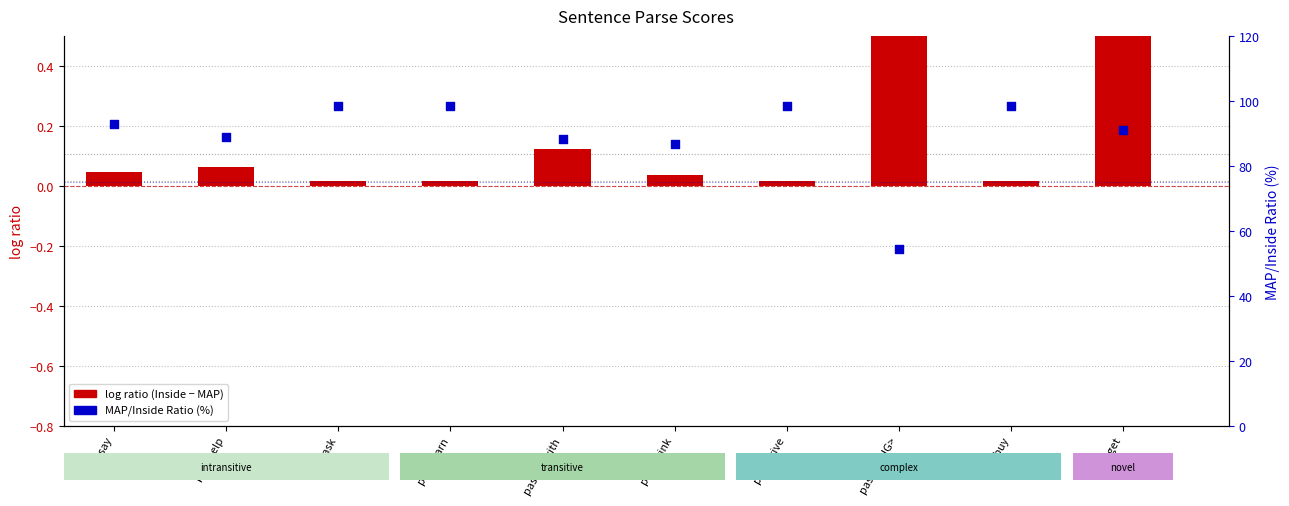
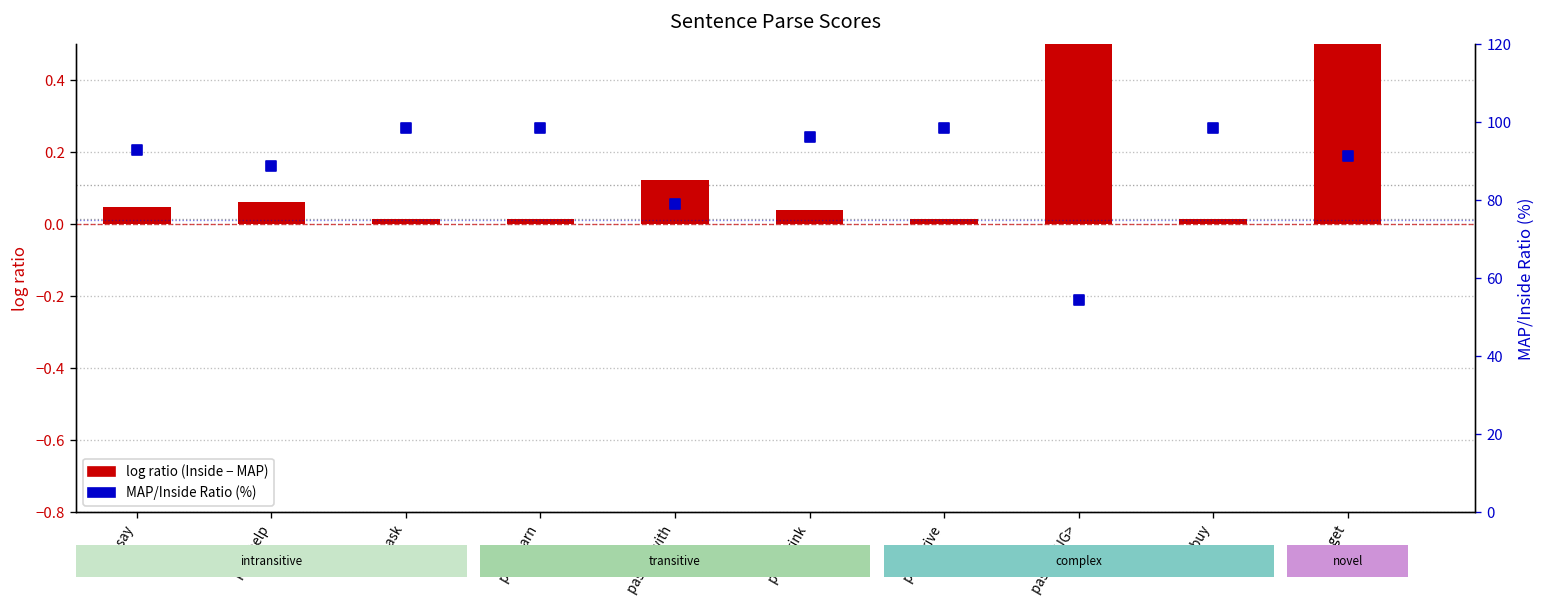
MAP/Inside Ratio (%), past fix with: 88 -> 79
MAP/Inside Ratio (%), past drink: 87 -> 96
